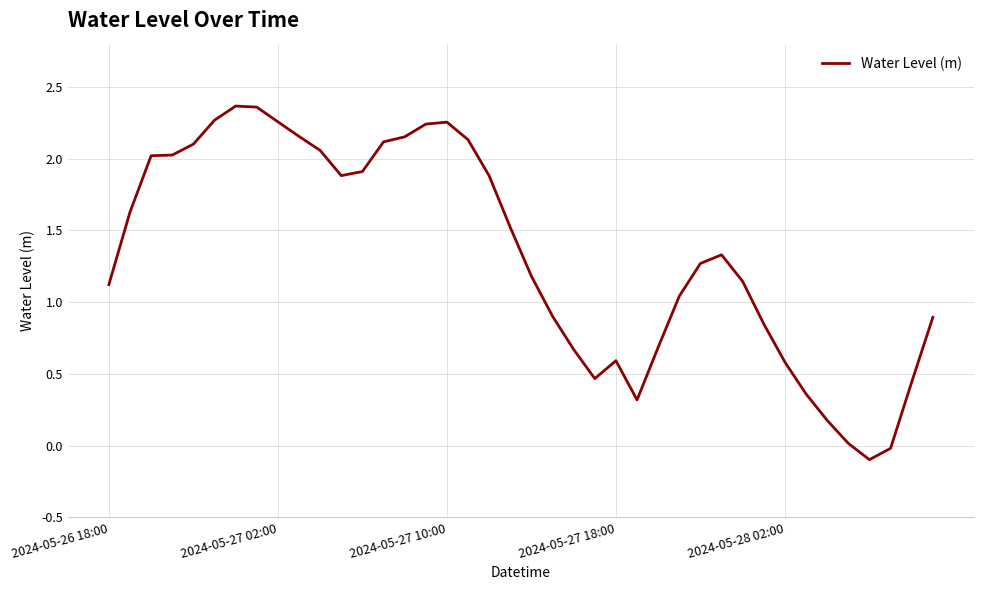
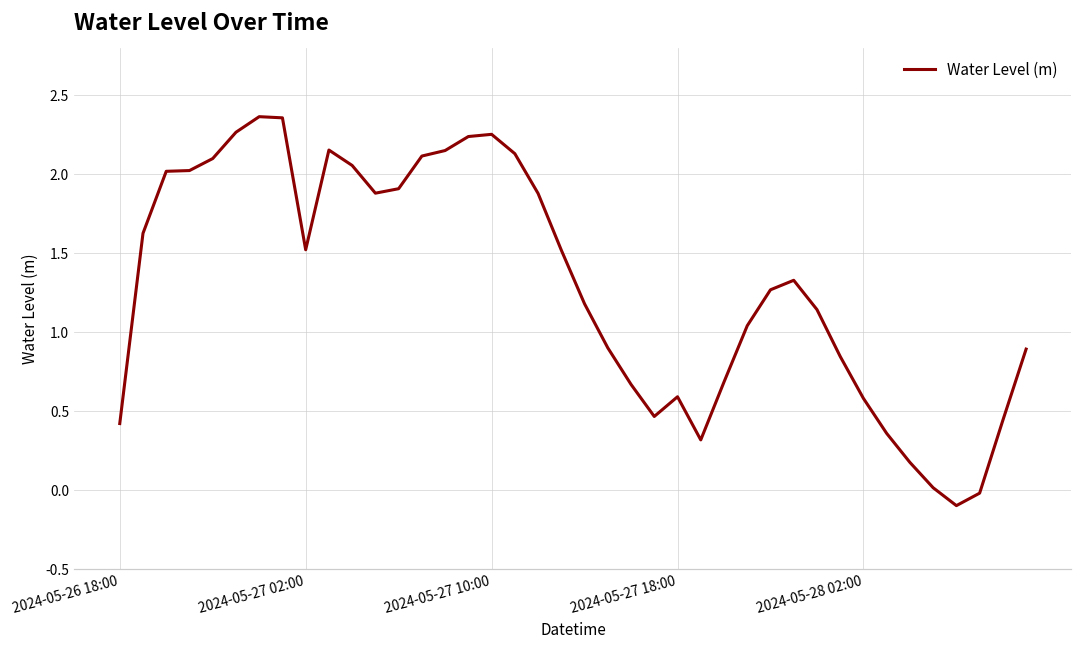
2024-05-26 18:00: 1.12 -> 0.42
2024-05-27 02:00: 2.26 -> 1.52
